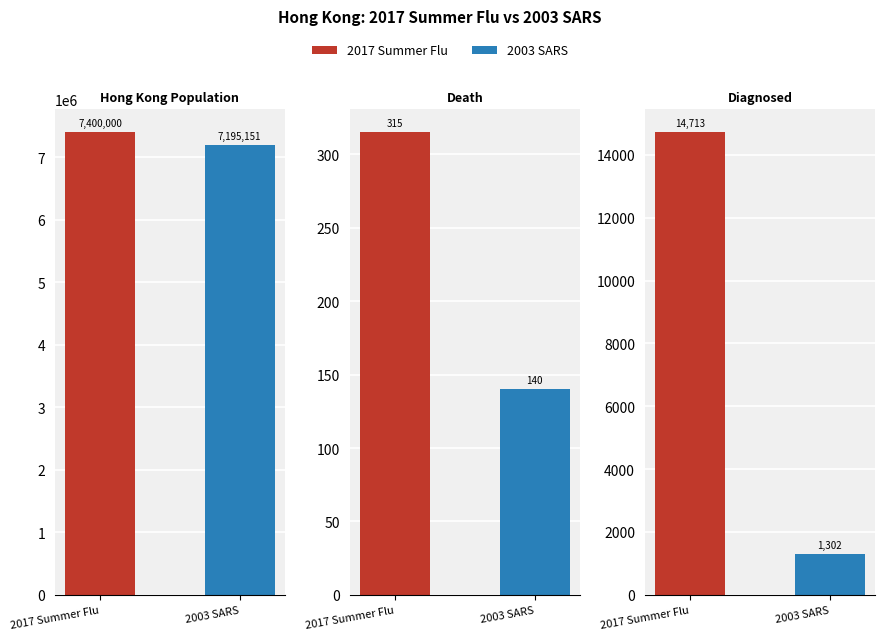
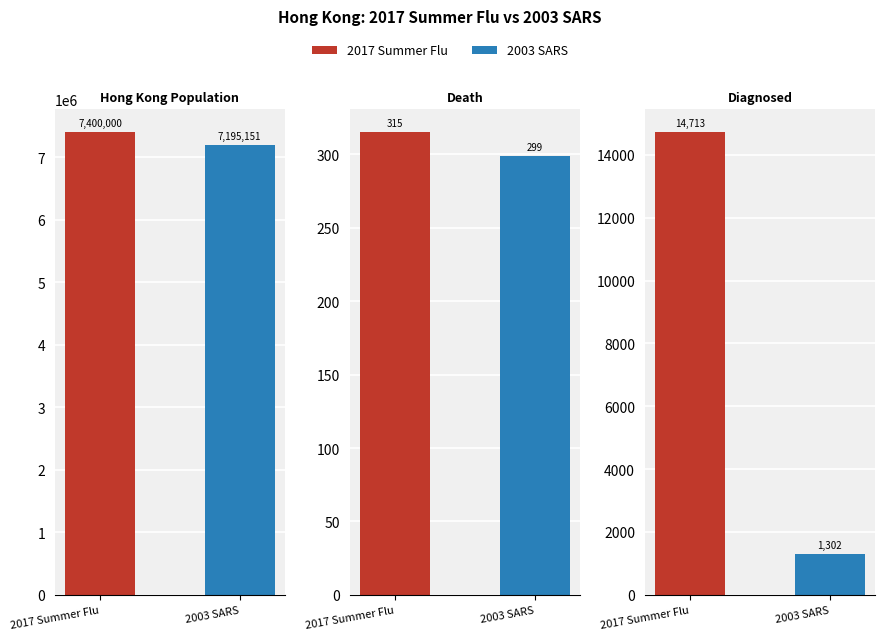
Death, 2003 SARS: 140 -> 299
